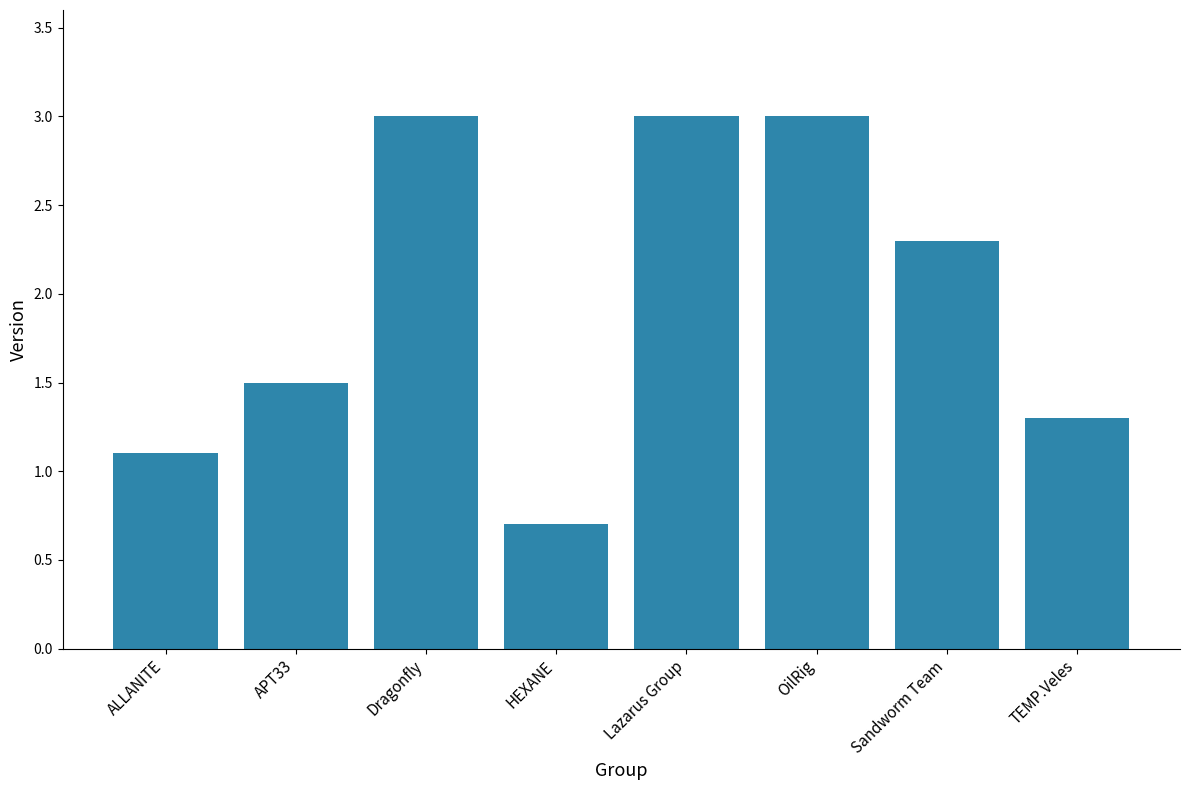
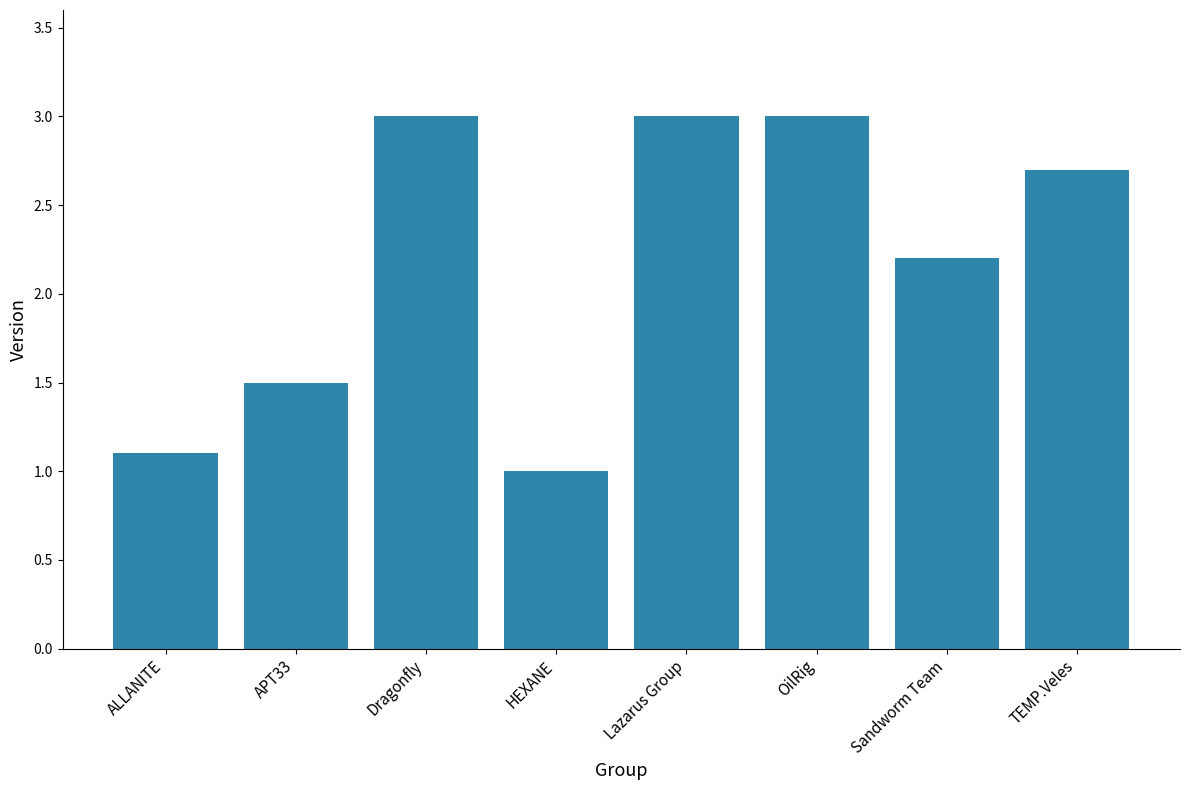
HEXANE: 0.7 -> 1.0
Sandworm Team: 2.3 -> 2.2
TEMP.Veles: 1.3 -> 2.7
